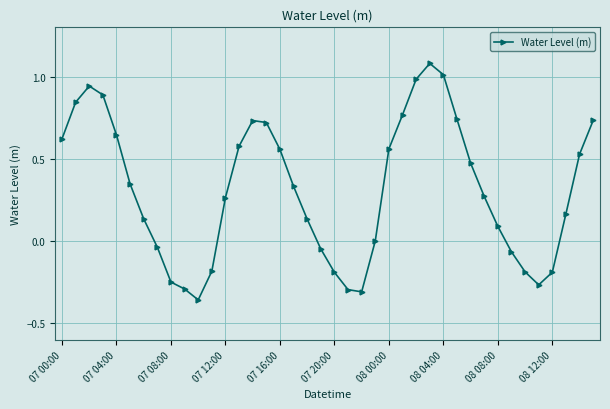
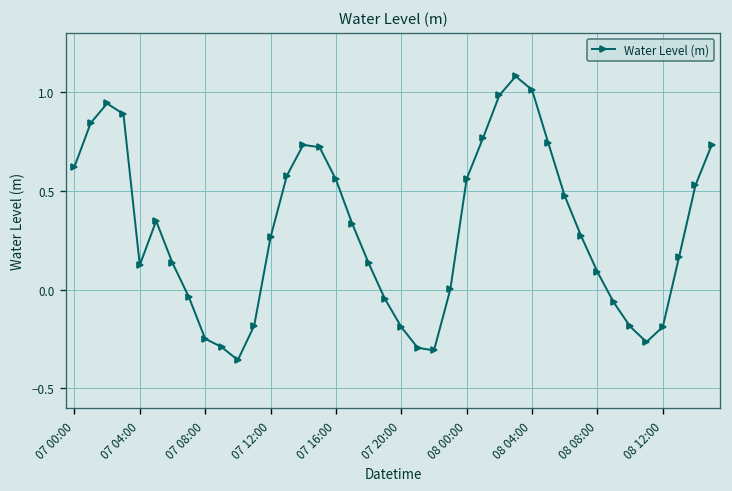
07 04:00: 0.65 -> 0.12
